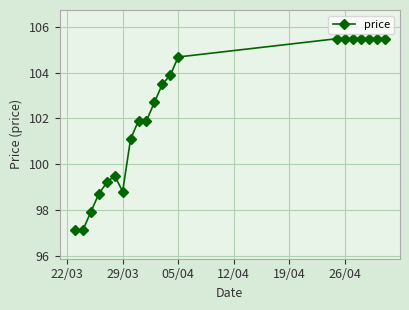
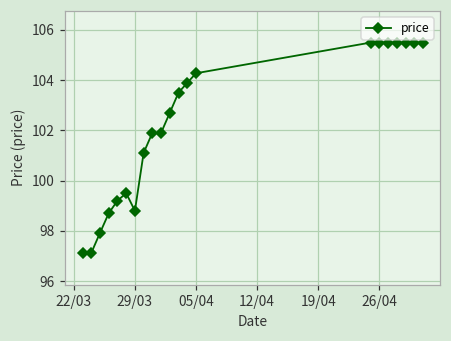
05/04: 104.7 -> 104.3
